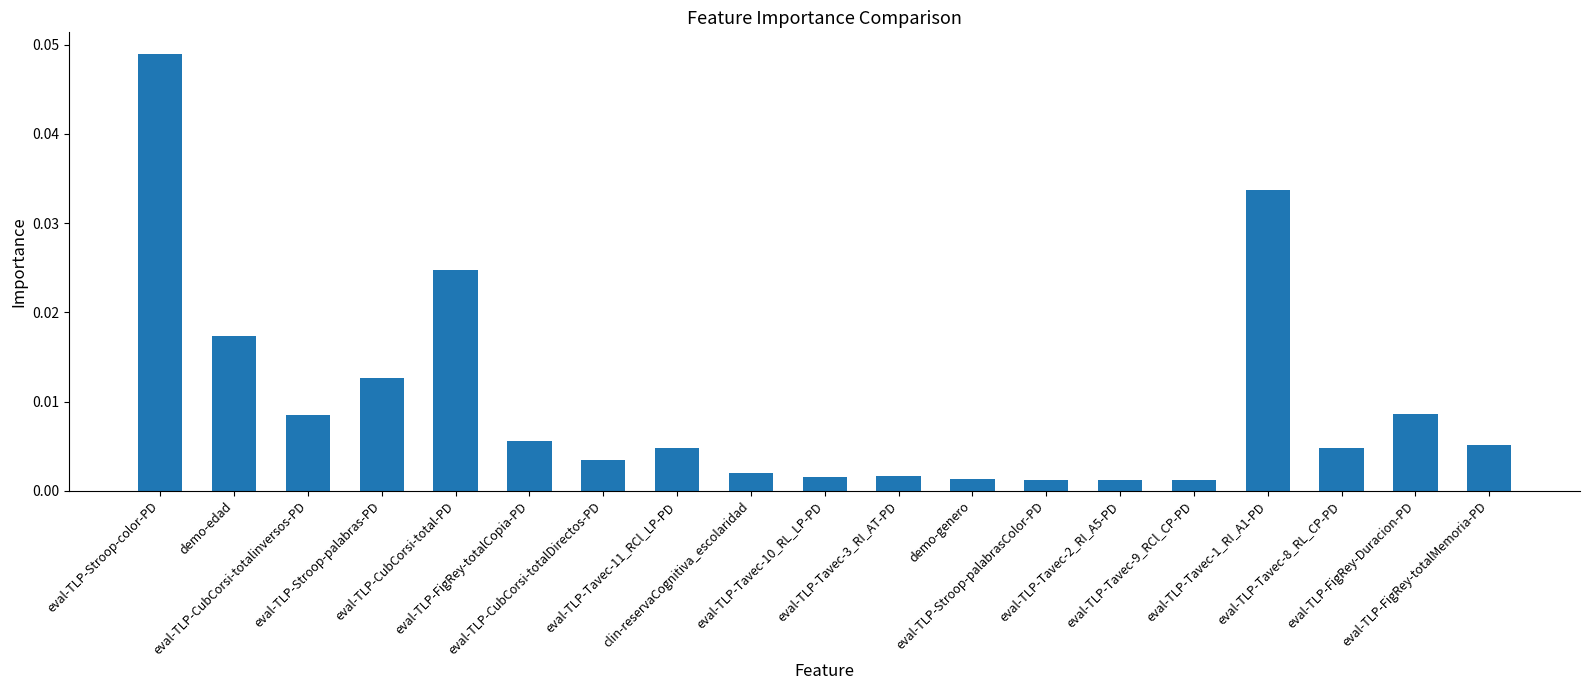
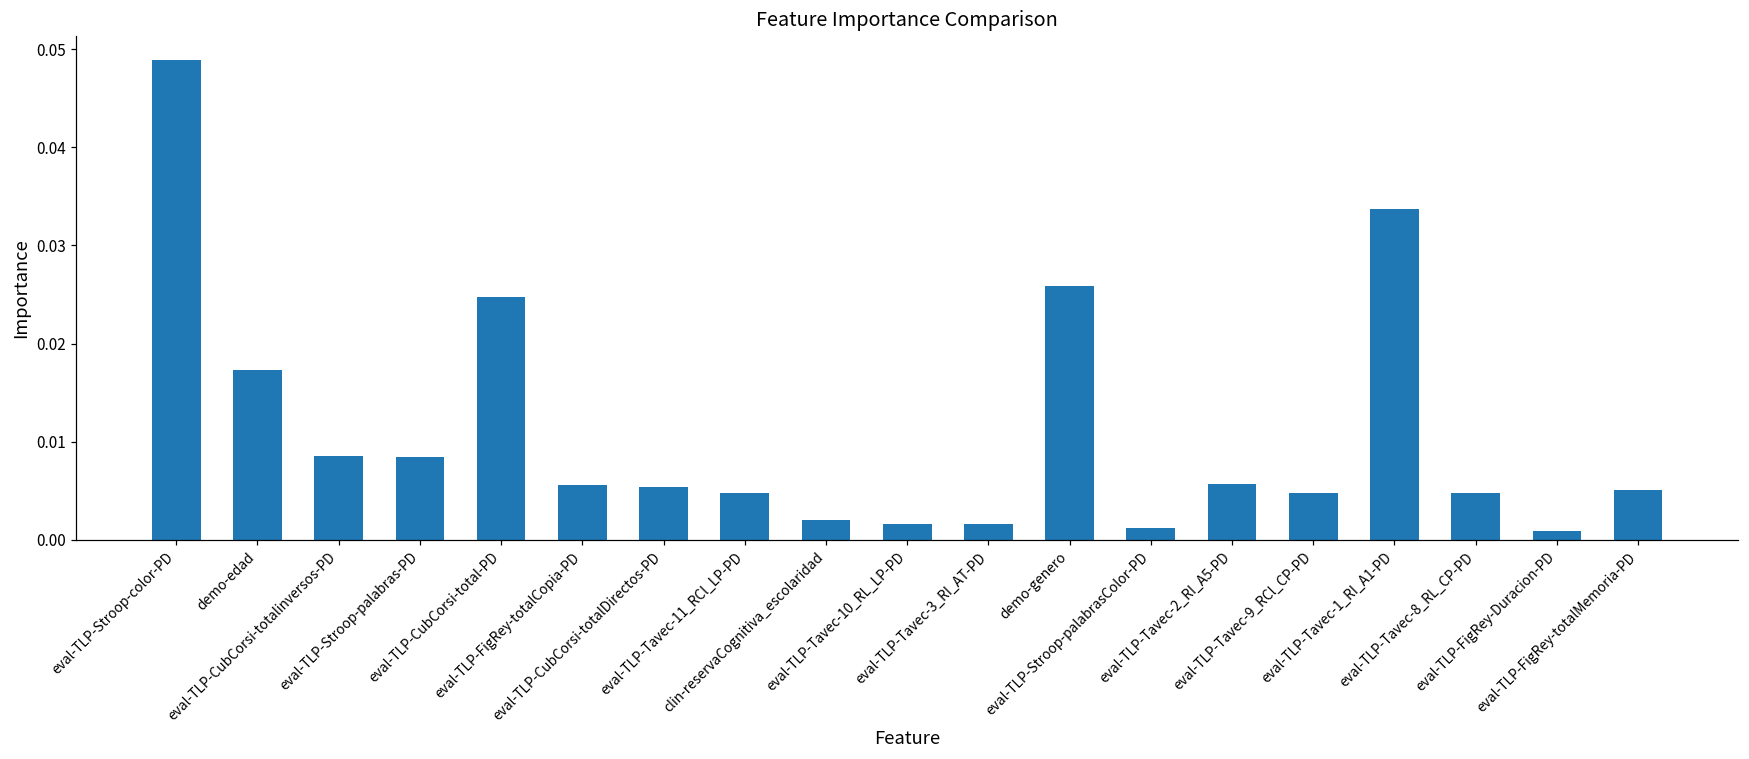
eval-TLP-Stroop-palabras-PD: 0.013 -> 0.008
eval-TLP-CubCorsi-totalDirectos-PD: 0.003 -> 0.005
demo-genero: 0.001 -> 0.026
eval-TLP-Tavec-2_RI_A5-PD: 0.001 -> 0.006
eval-TLP-Tavec-9_RCl_CP-PD: 0.001 -> 0.005
eval-TLP-FigRey-Duracion-PD: 0.009 -> 0.001
